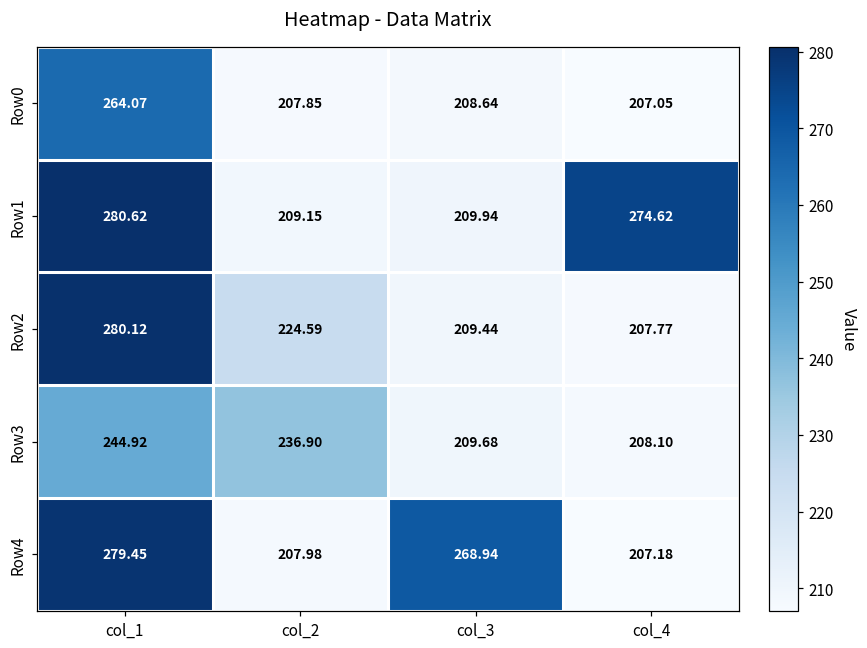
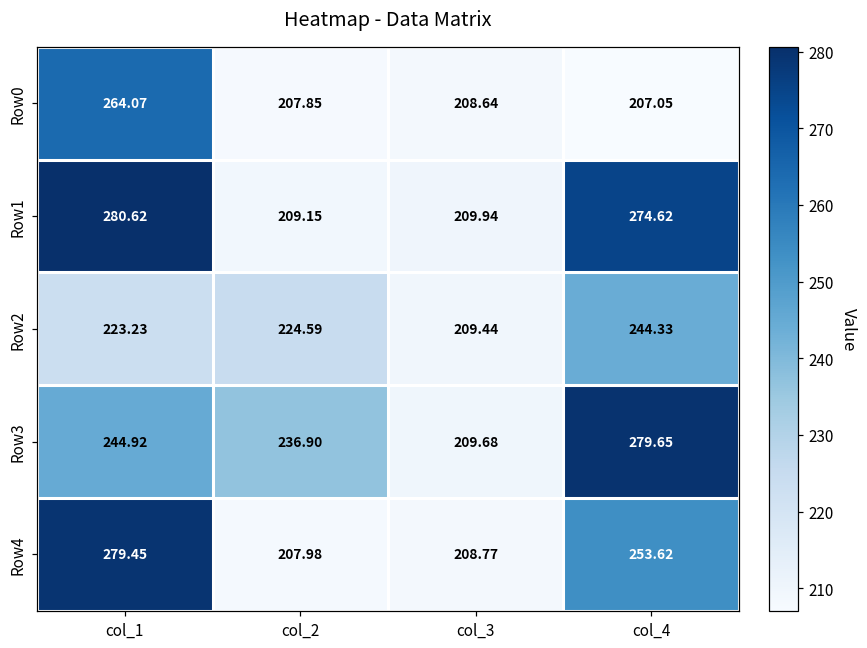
Row2, col_1: 280.12 -> 223.23
Row2, col_4: 207.77 -> 244.33
Row3, col_4: 208.10 -> 279.65
Row4, col_3: 268.94 -> 208.77
Row4, col_4: 207.18 -> 253.62
